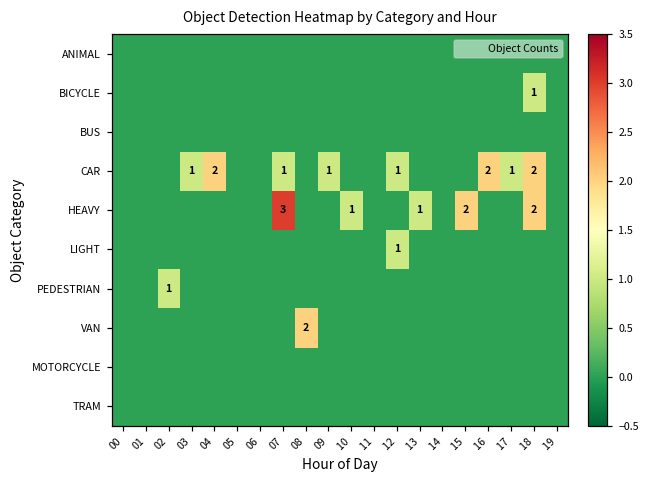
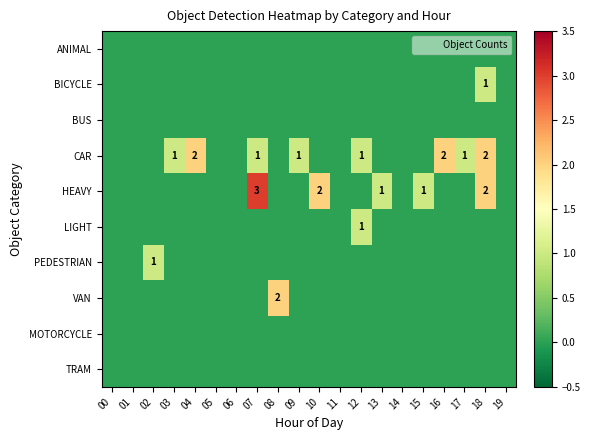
HEAVY, 10: 1 -> 2
HEAVY, 15: 2 -> 1
